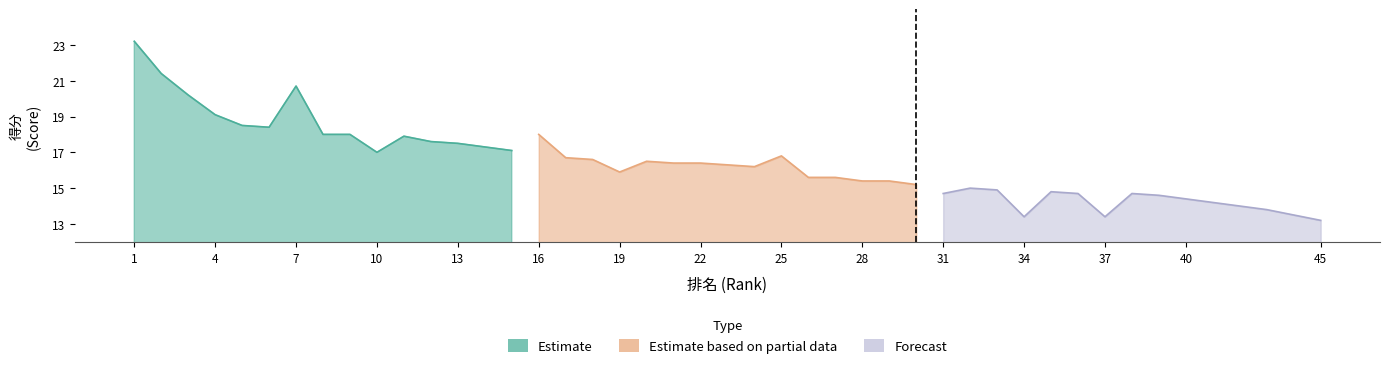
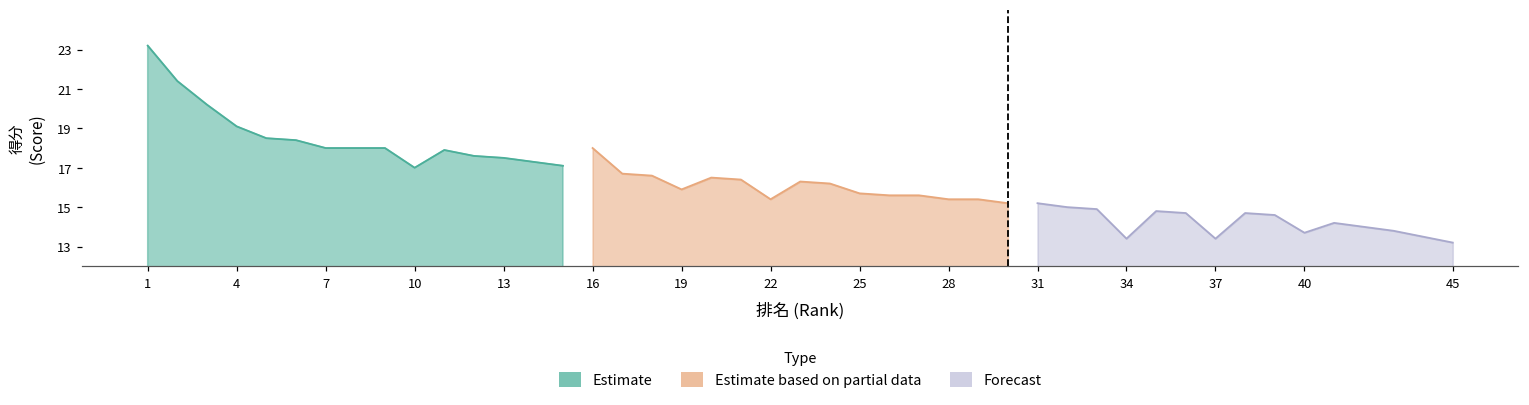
Estimate, 7: 20.7 -> 18.0
Estimate based on partial data, 22: 16.4 -> 15.4
Estimate based on partial data, 25: 16.8 -> 15.7
Forecast, 31: 14.7 -> 15.2
Forecast, 40: 14.4 -> 13.7
